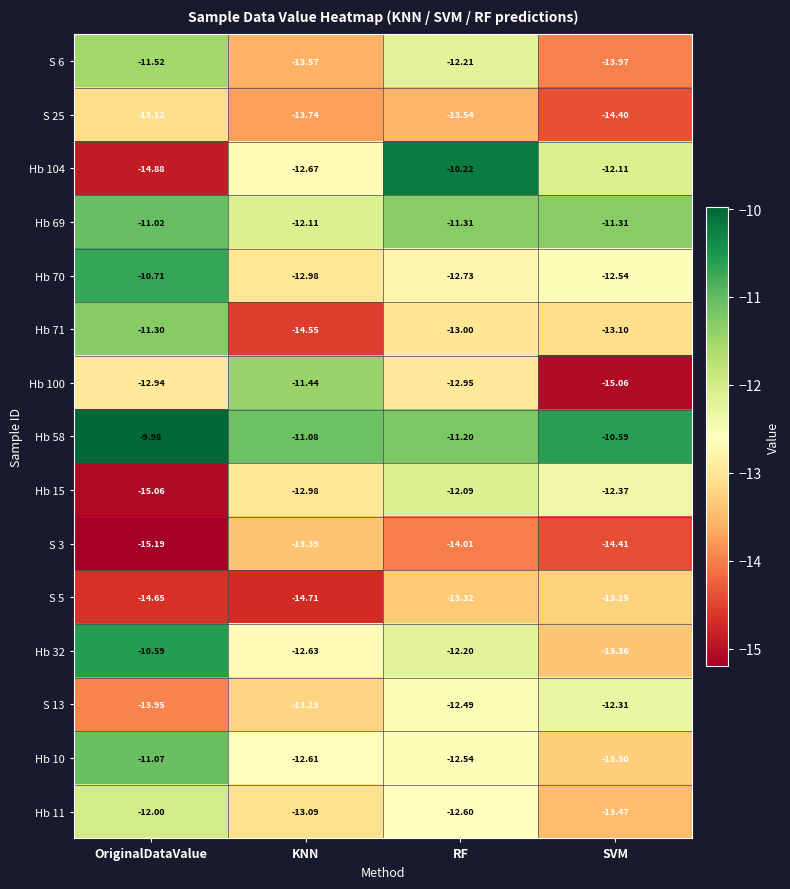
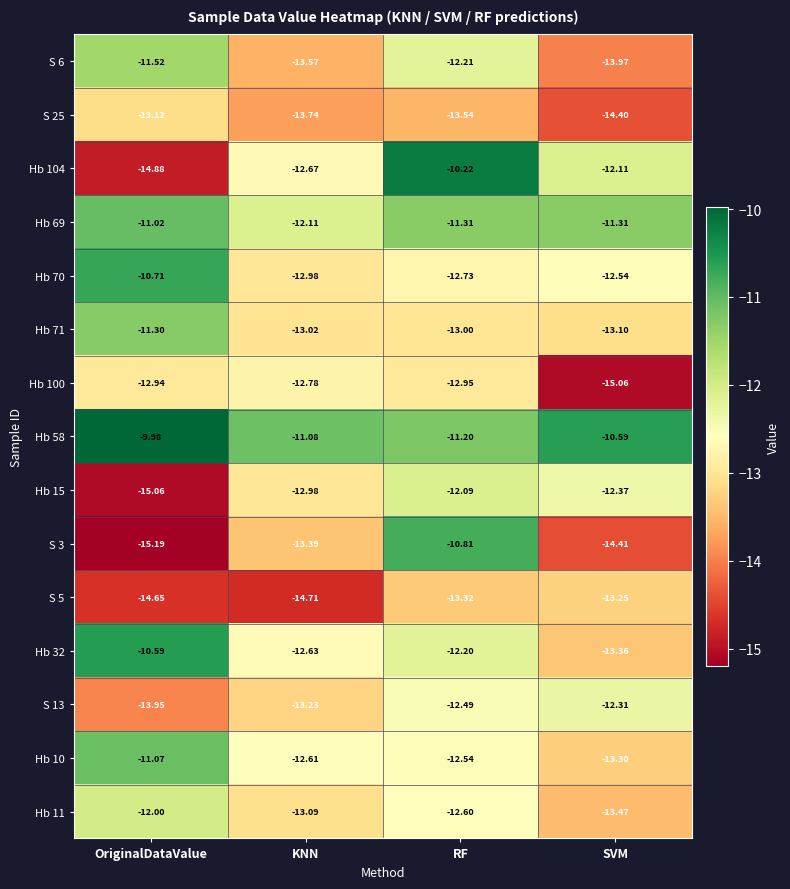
Hb 71, KNN: -14.55 -> -13.02
Hb 100, KNN: -11.44 -> -12.78
S 3, RF: -14.01 -> -10.81
